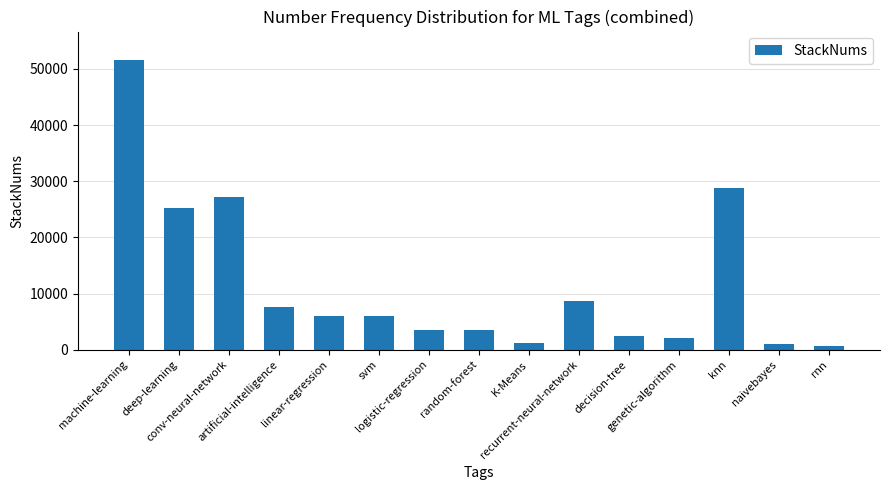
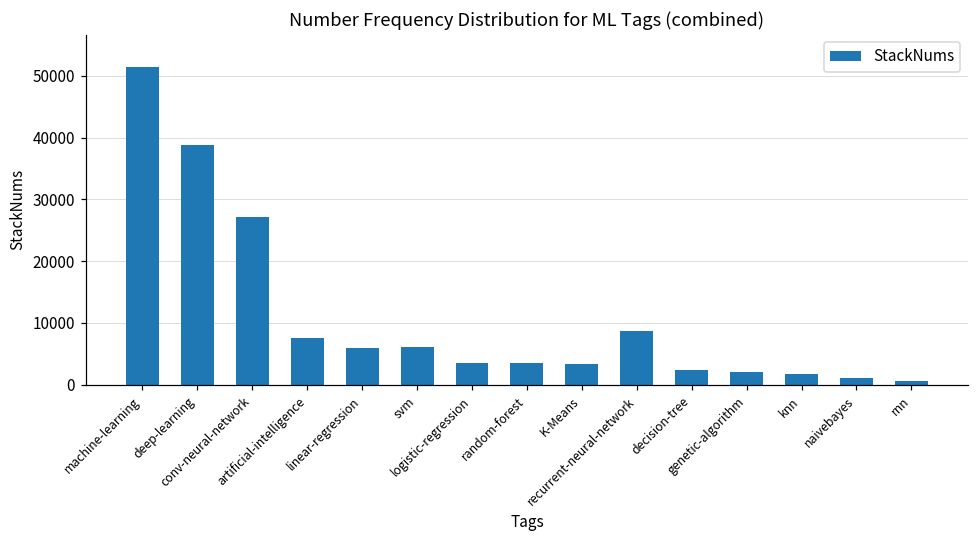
deep-learning: 25000 -> 39000
K-Means: 1000 -> 3000
knn: 29000 -> 2000
